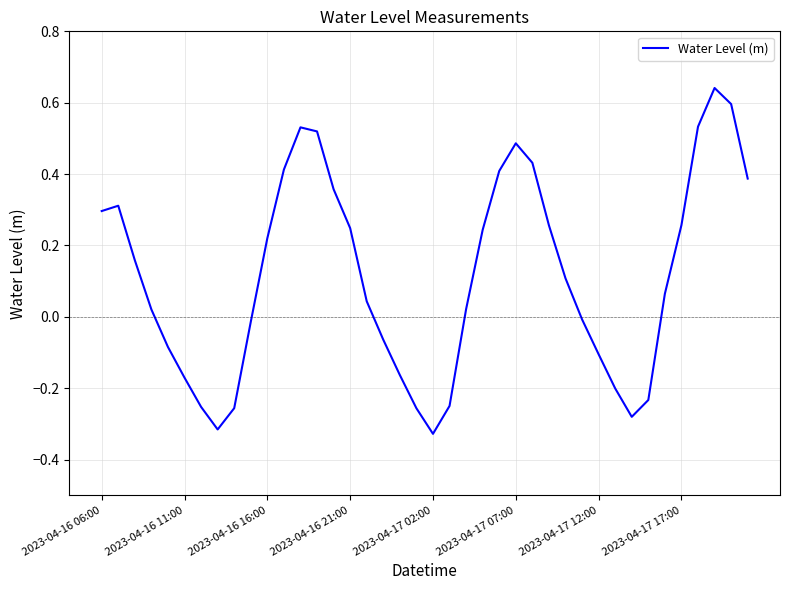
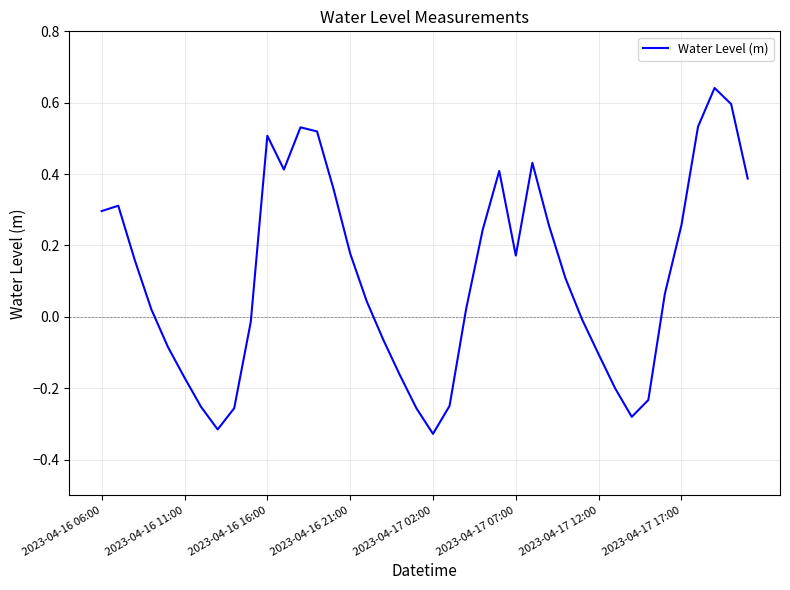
2023-04-16 16:00: 0.22 -> 0.51
2023-04-16 21:00: 0.25 -> 0.18
2023-04-17 07:00: 0.49 -> 0.17
